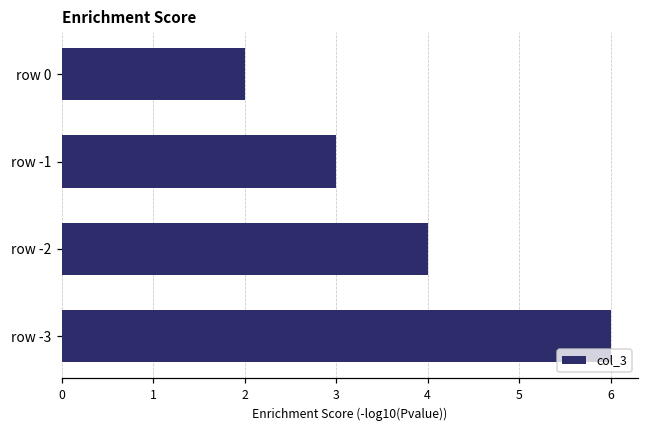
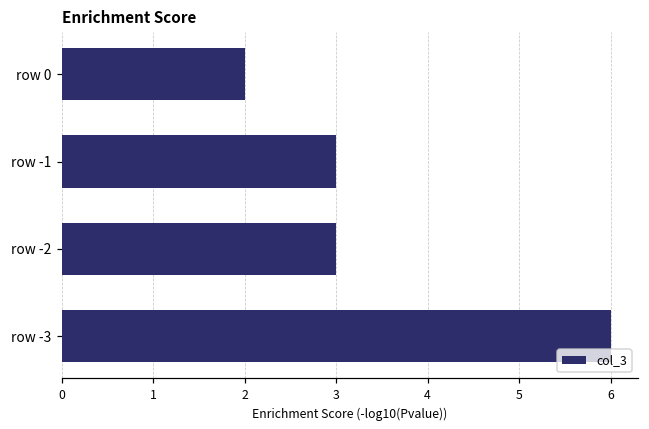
row -2: 4 -> 3
